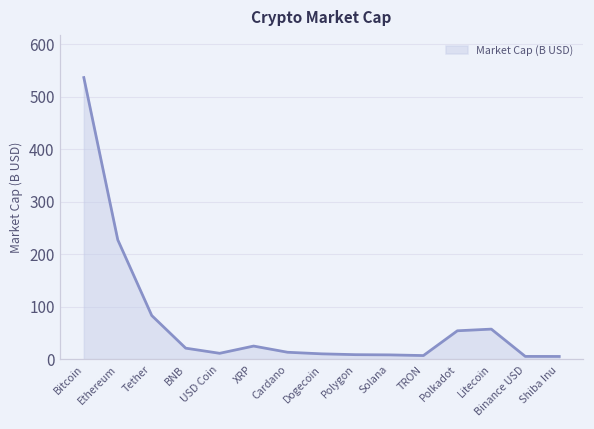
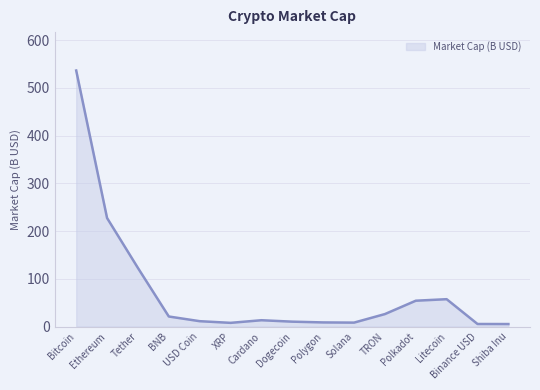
Tether: 80 -> 120
XRP: 30 -> 10
TRON: 10 -> 30
